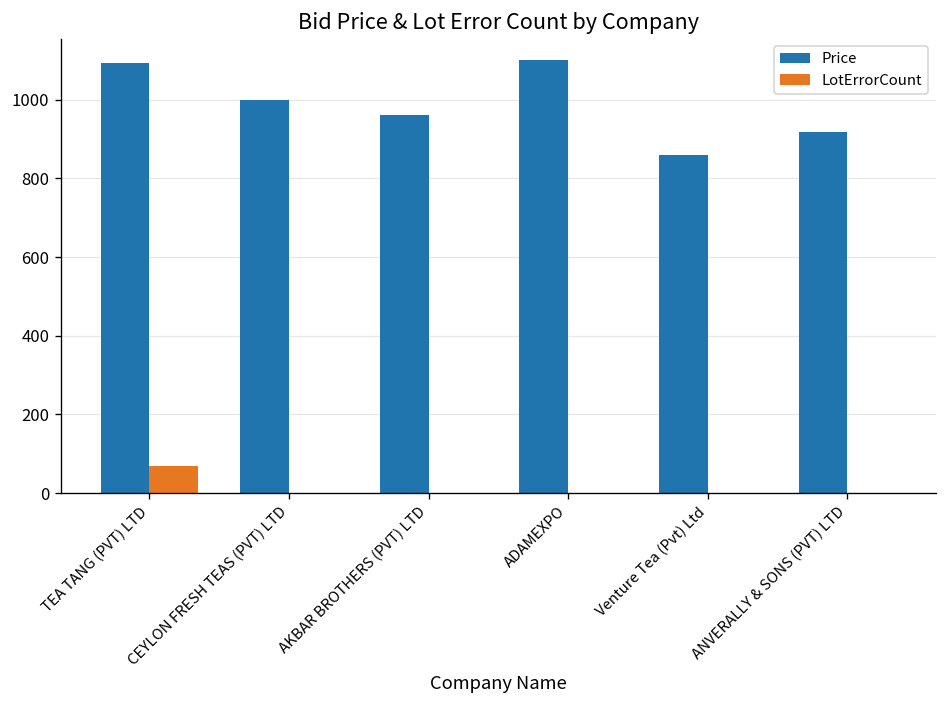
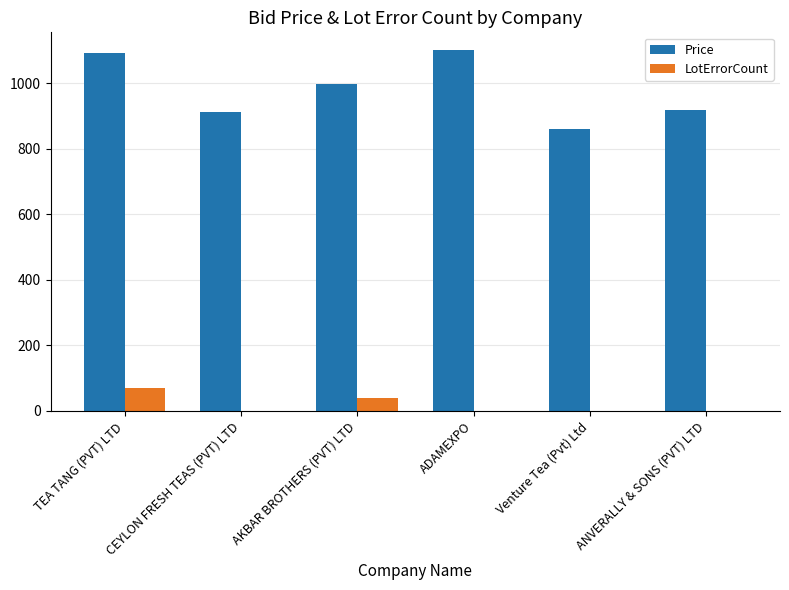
Price, CEYLON FRESH TEAS (PVT) LTD: 1000 -> 910
Price, AKBAR BROTHERS (PVT) LTD: 960 -> 1000
LotErrorCount, AKBAR BROTHERS (PVT) LTD: 0 -> 40
